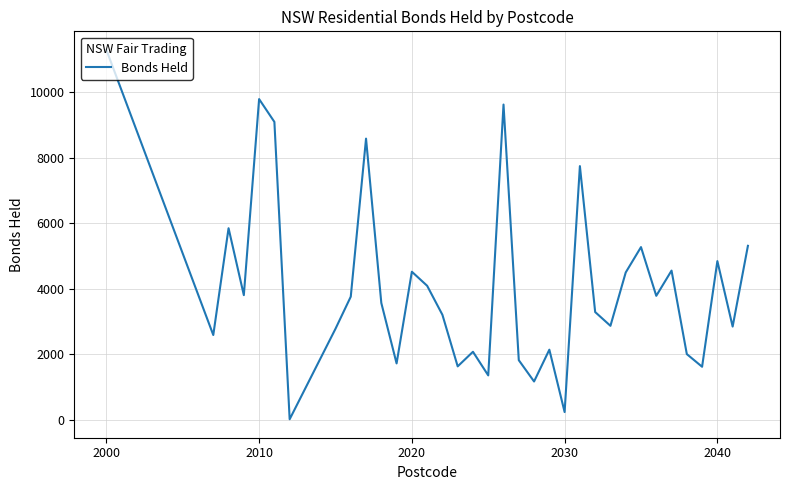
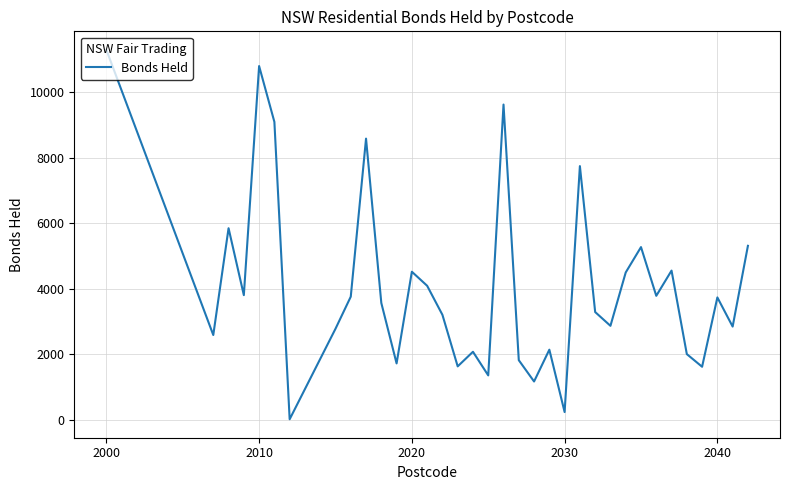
2010: 9800 -> 10800
2040: 4800 -> 3700
